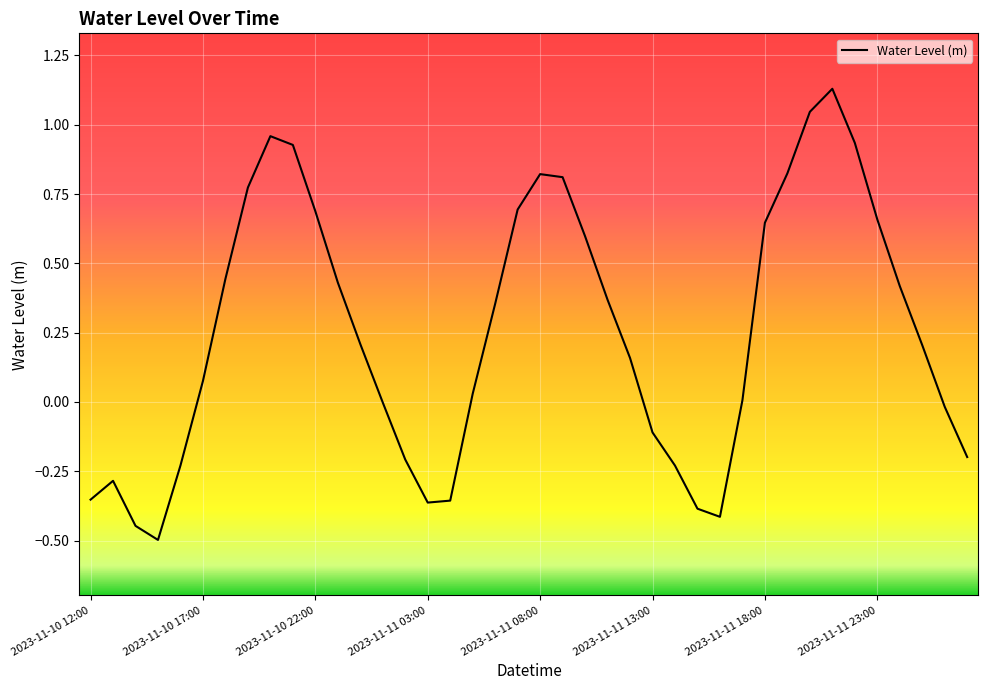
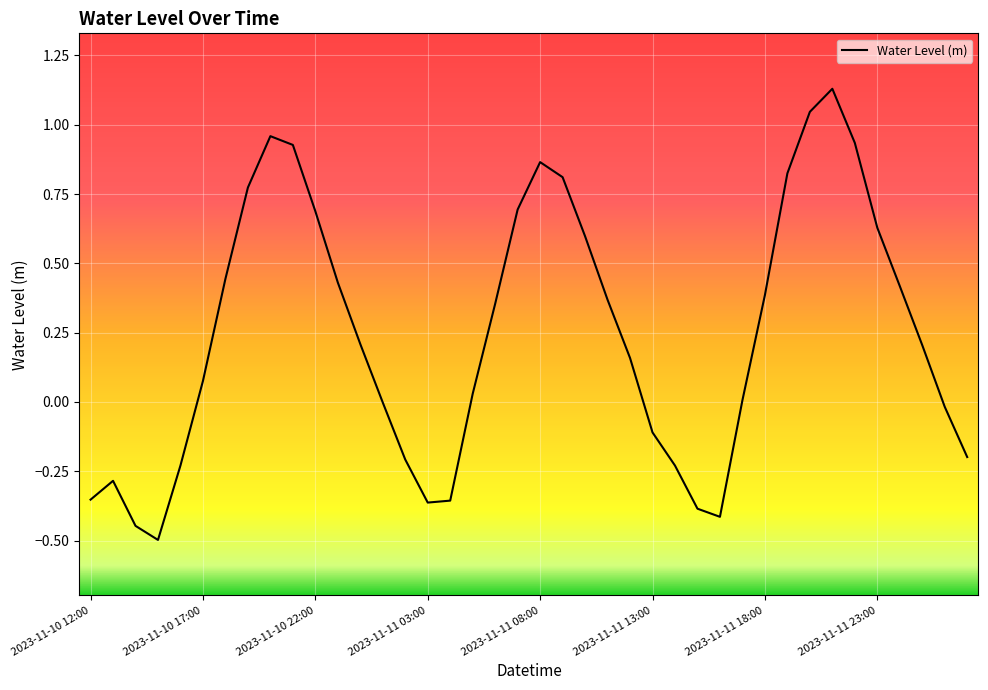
2023-11-11 08:00: 0.82 -> 0.87
2023-11-11 18:00: 0.65 -> 0.39
2023-11-11 23:00: 0.66 -> 0.63
